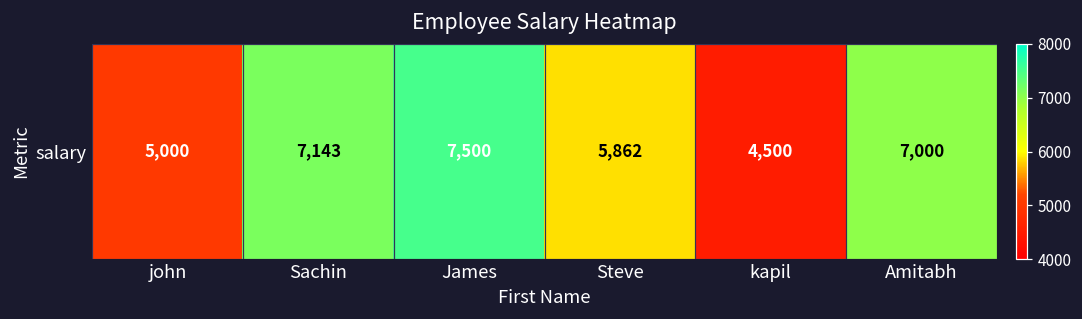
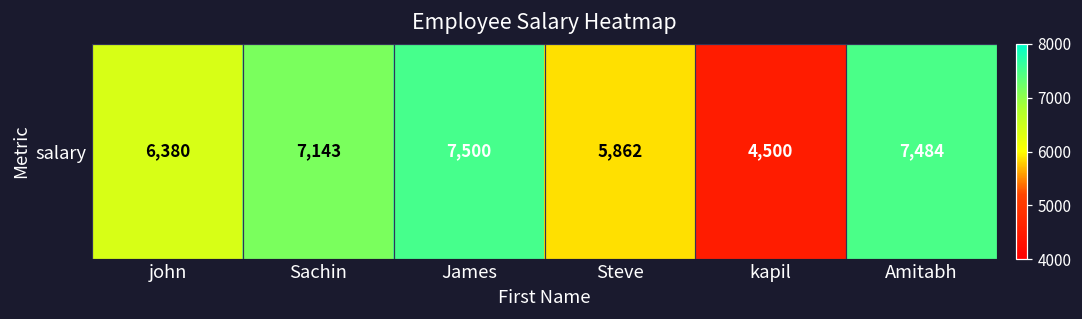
salary, john: 5,000 -> 6,380
salary, Amitabh: 7,000 -> 7,484
